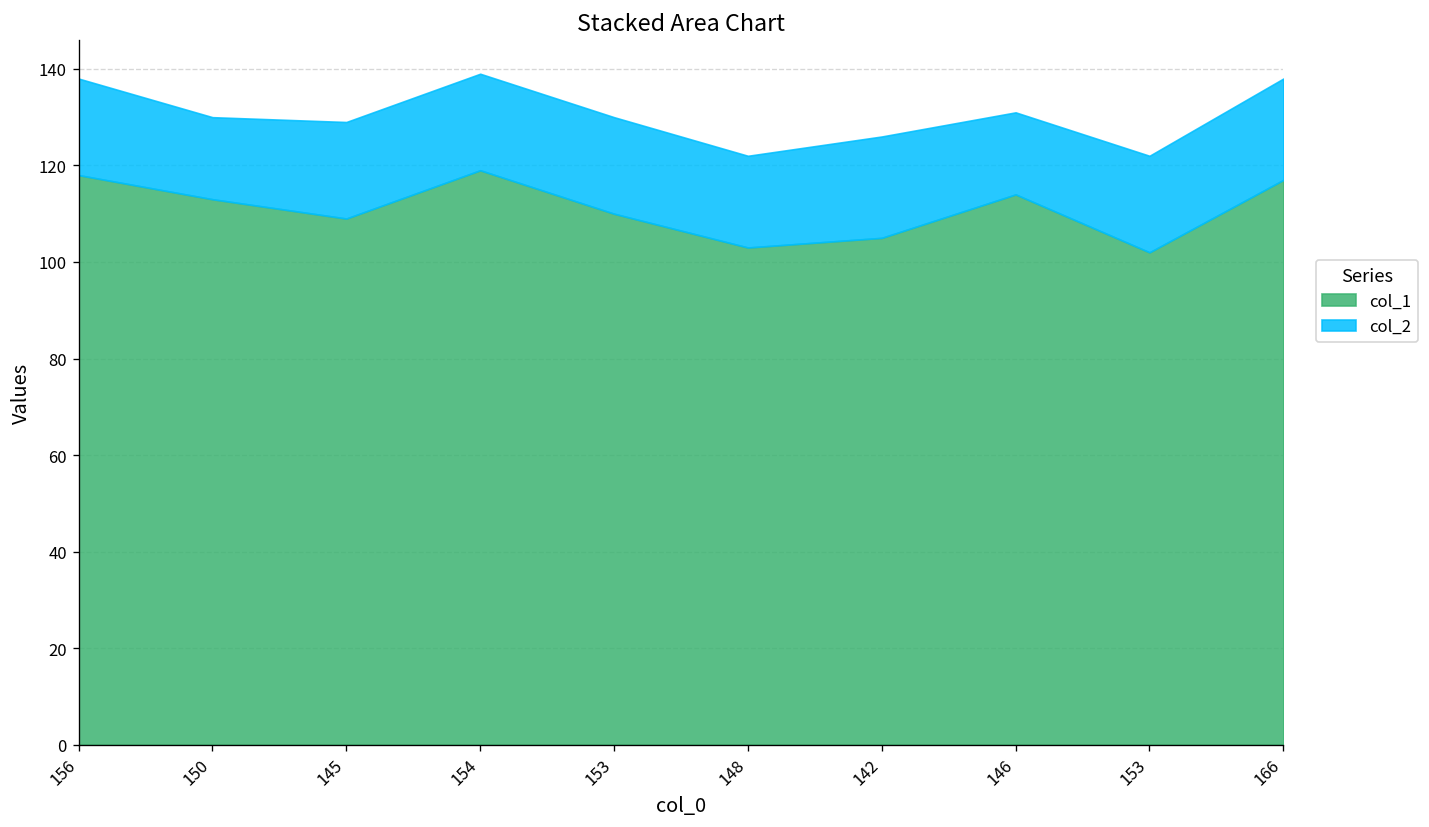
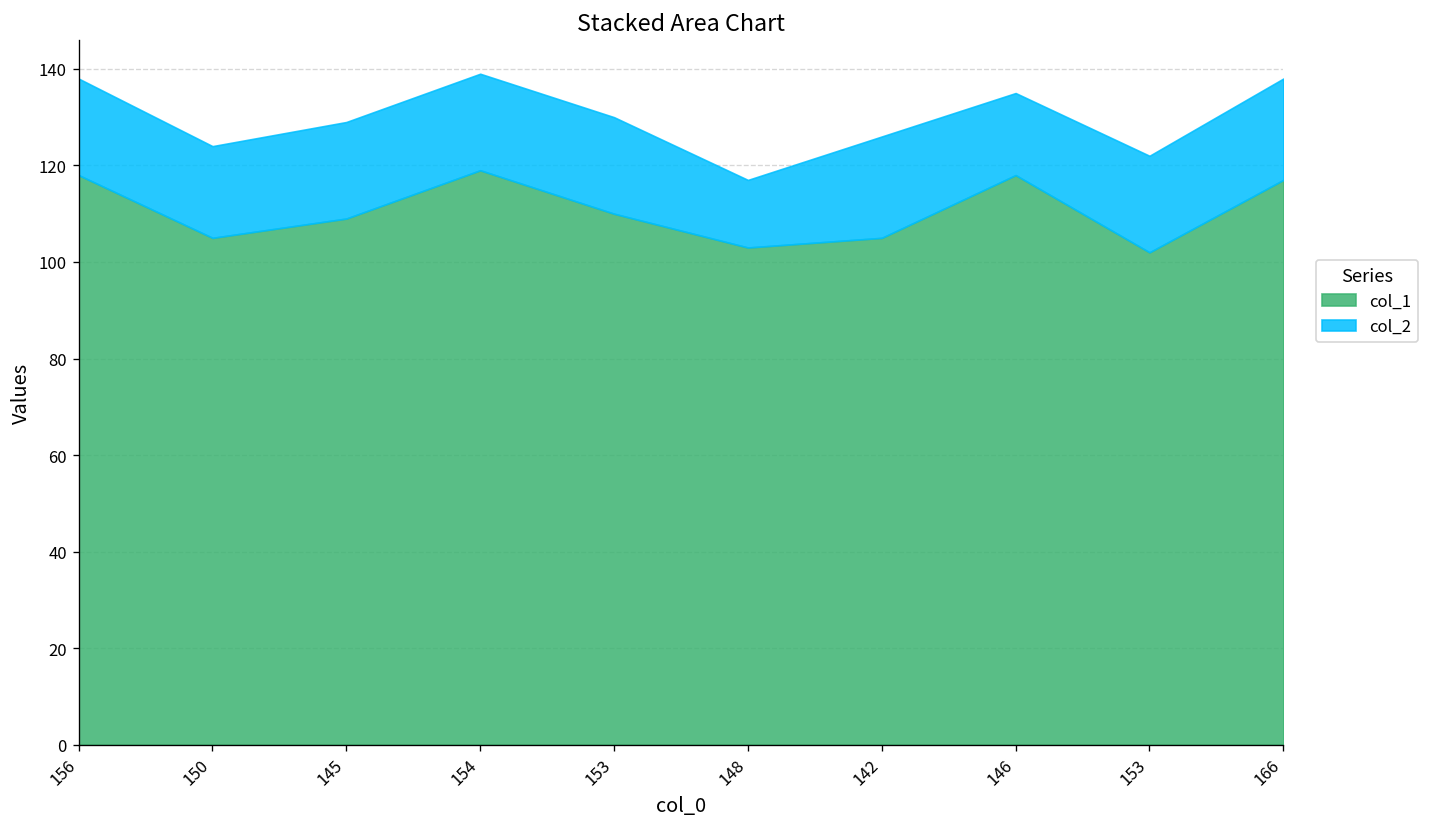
col_1, 150: 113 -> 105
col_2, 150: 17 -> 19
col_2, 148: 19 -> 14
col_1, 146: 114 -> 118
